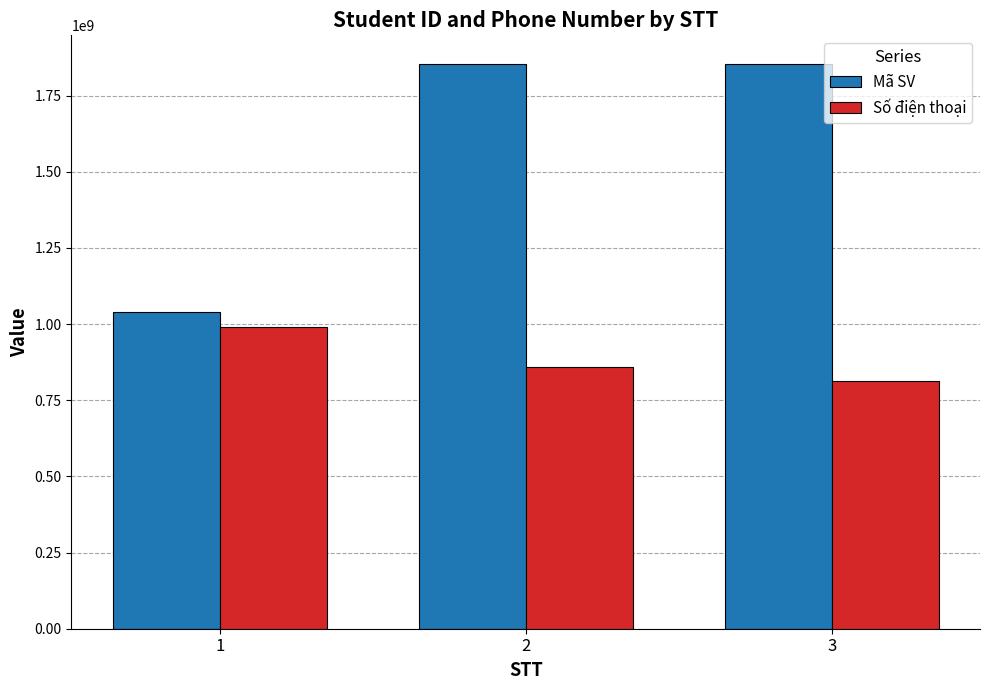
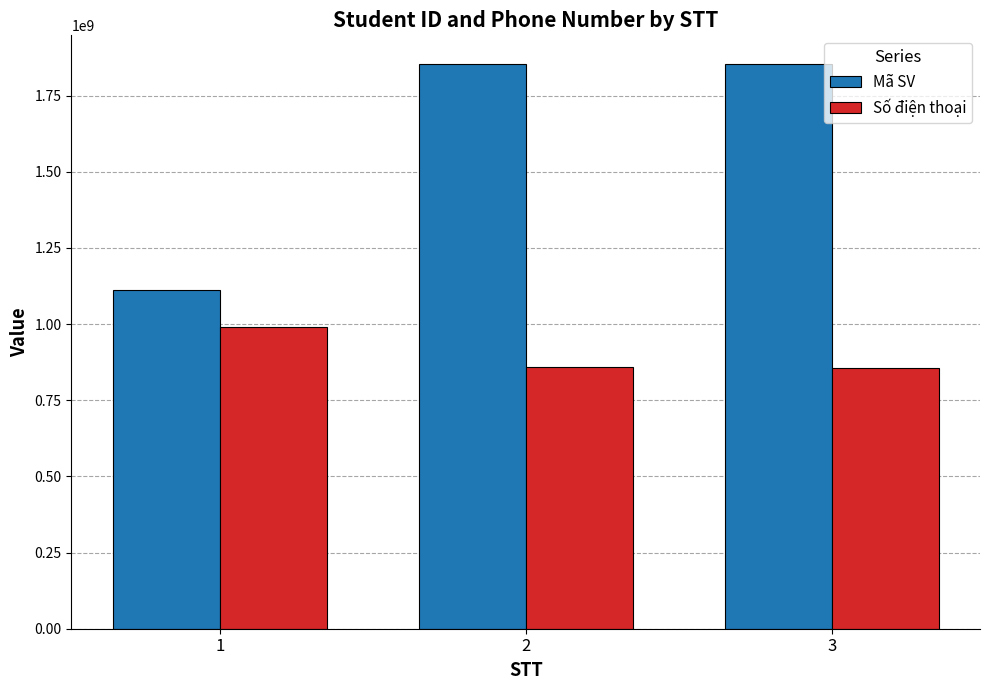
Mã SV, 1: 1040000000 -> 1110000000
Số điện thoại, 3: 810000000 -> 850000000
